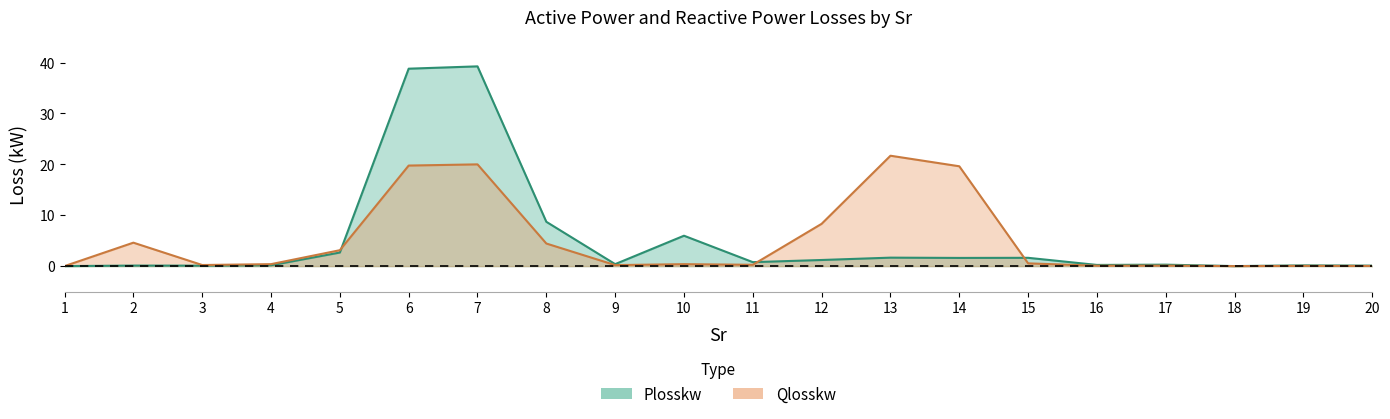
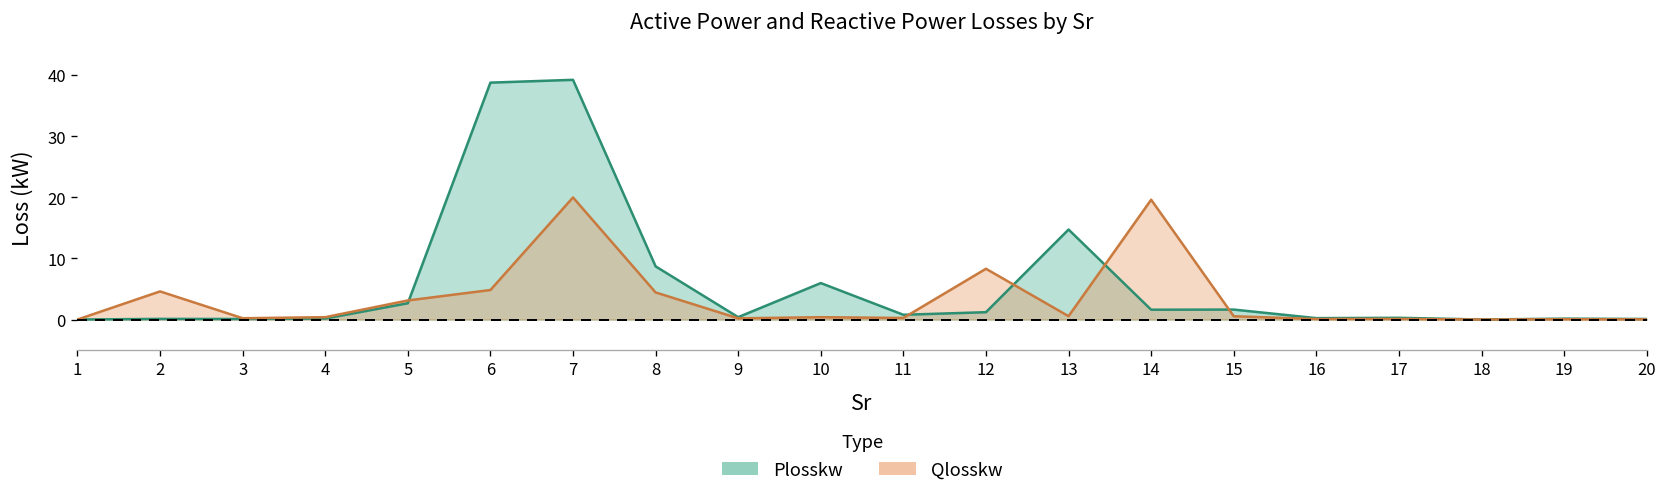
Qlosskw, 6: 20 -> 5
Plosskw, 13: 2 -> 15
Qlosskw, 13: 22 -> 1
